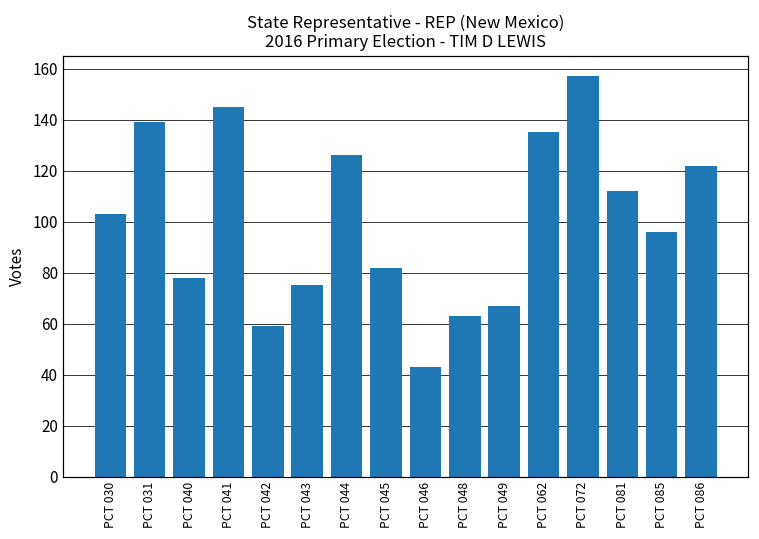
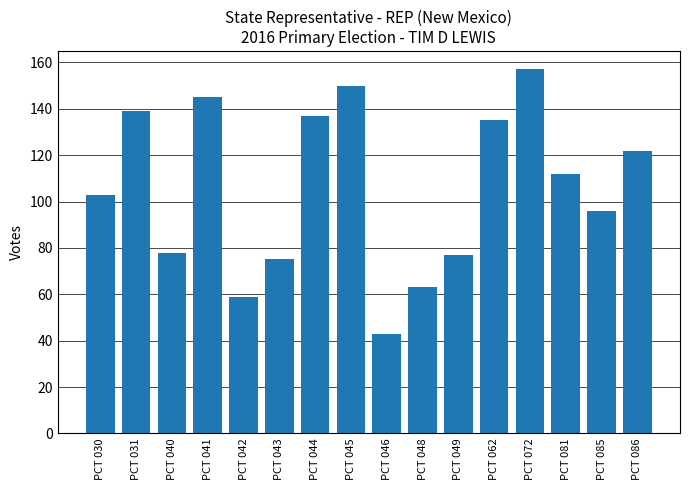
PCT 044: 126 -> 137
PCT 045: 82 -> 150
PCT 049: 67 -> 77
